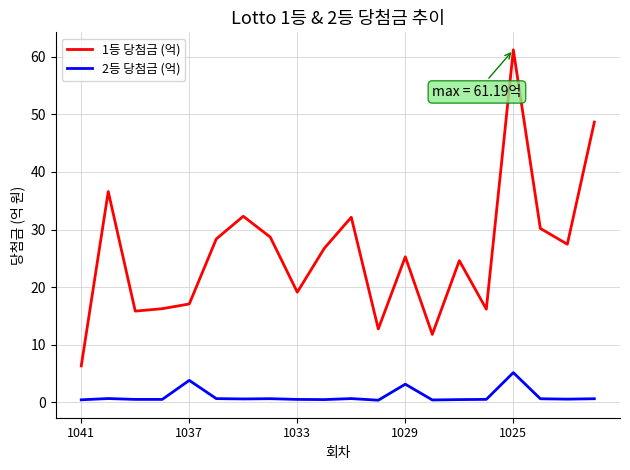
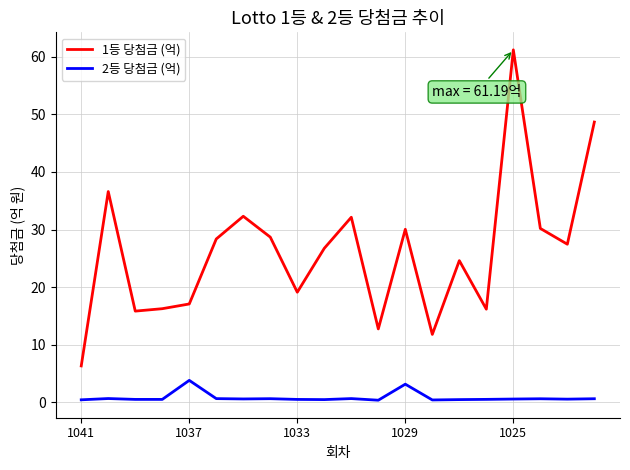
1등 당첨금 (억), 1029: 25 -> 30
2등 당첨금 (억), 1025: 5 -> 1
